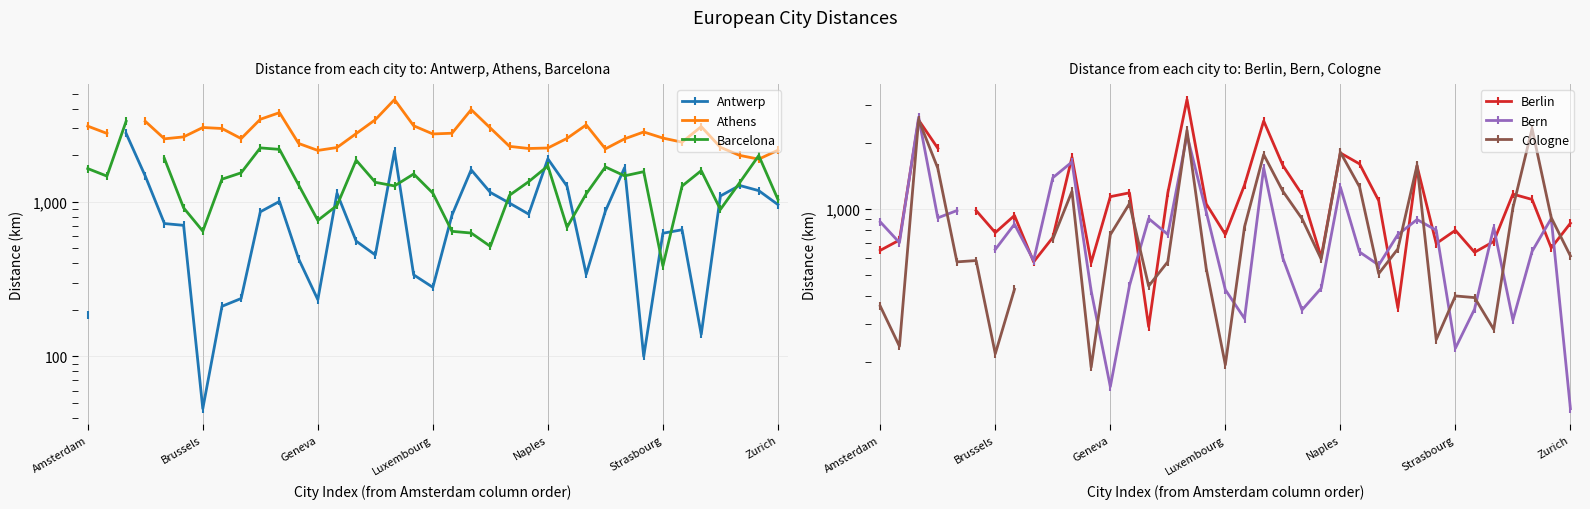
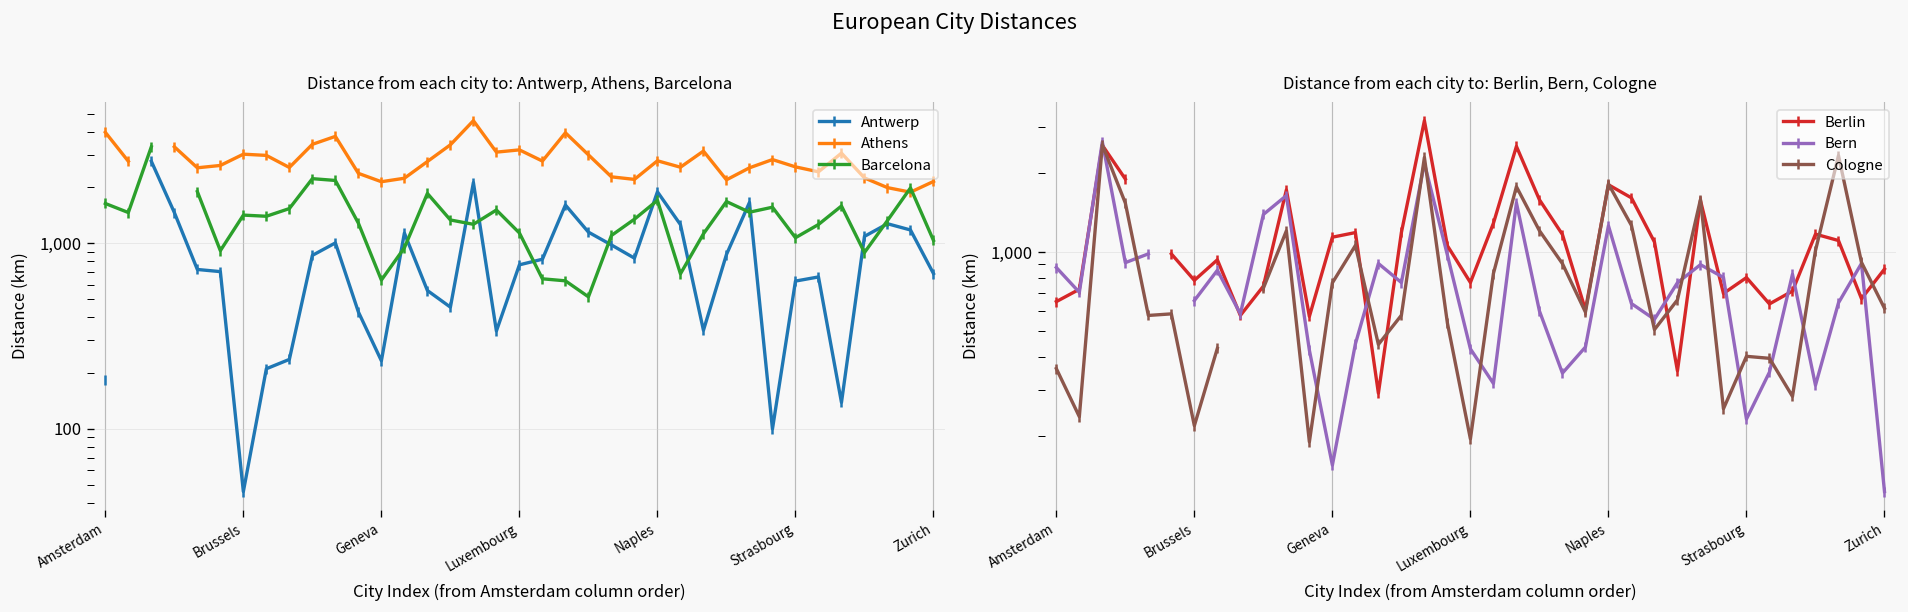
Distance from each city to: Antwerp, Athens, Barcelona, Athens, Amsterdam: 3,100 -> 4,000
Distance from each city to: Antwerp, Athens, Barcelona, Barcelona, Brussels: 650 -> 1,400
Distance from each city to: Antwerp, Athens, Barcelona, Barcelona, Geneva: 800 -> 630
Distance from each city to: Antwerp, Athens, Barcelona, Antwerp, Luxembourg: 280 -> 800
Distance from each city to: Antwerp, Athens, Barcelona, Athens, Luxembourg: 2,700 -> 3,200
Distance from each city to: Antwerp, Athens, Barcelona, Athens, Naples: 2,200 -> 2,800
Distance from each city to: Antwerp, Athens, Barcelona, Barcelona, Strasbourg: 390 -> 1,100
Distance from each city to: Antwerp, Athens, Barcelona, Antwerp, Zurich: 1,000 -> 700
